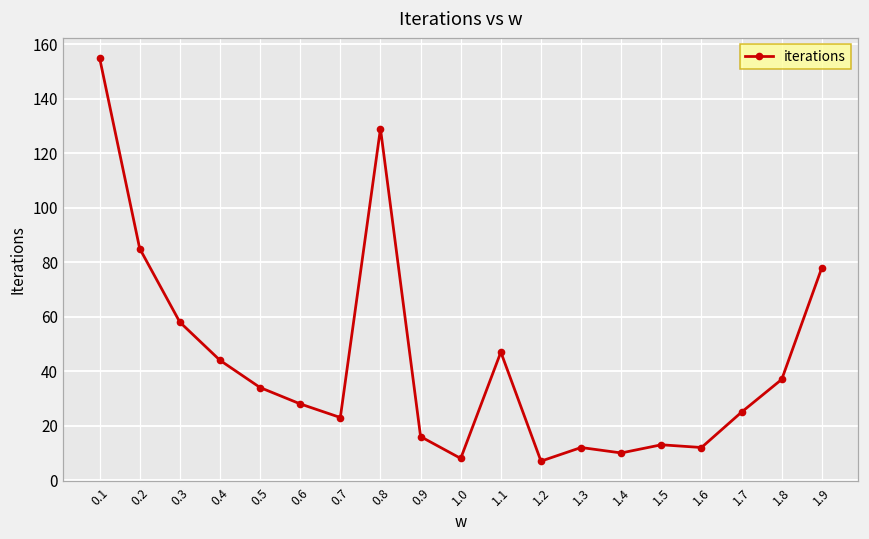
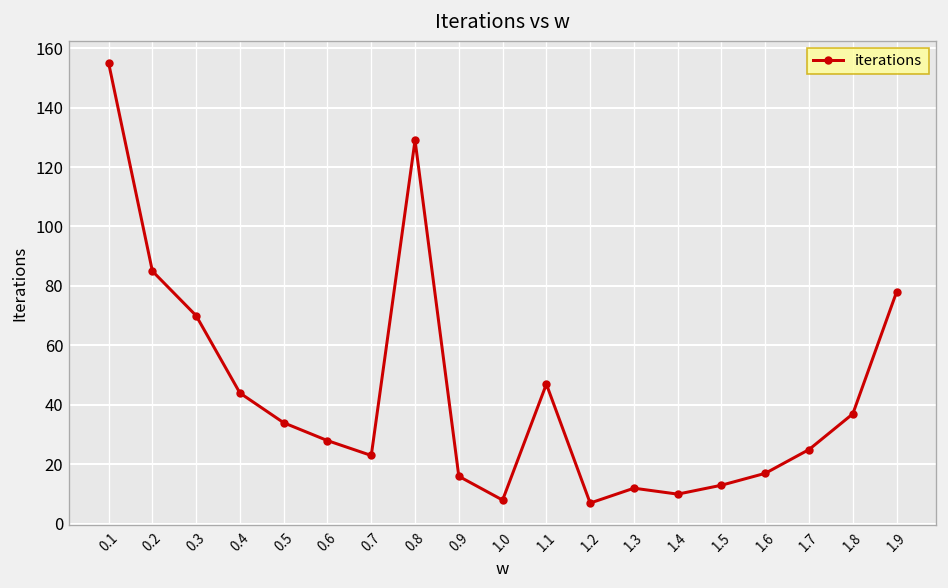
0.3: 58 -> 70
1.6: 12 -> 17
